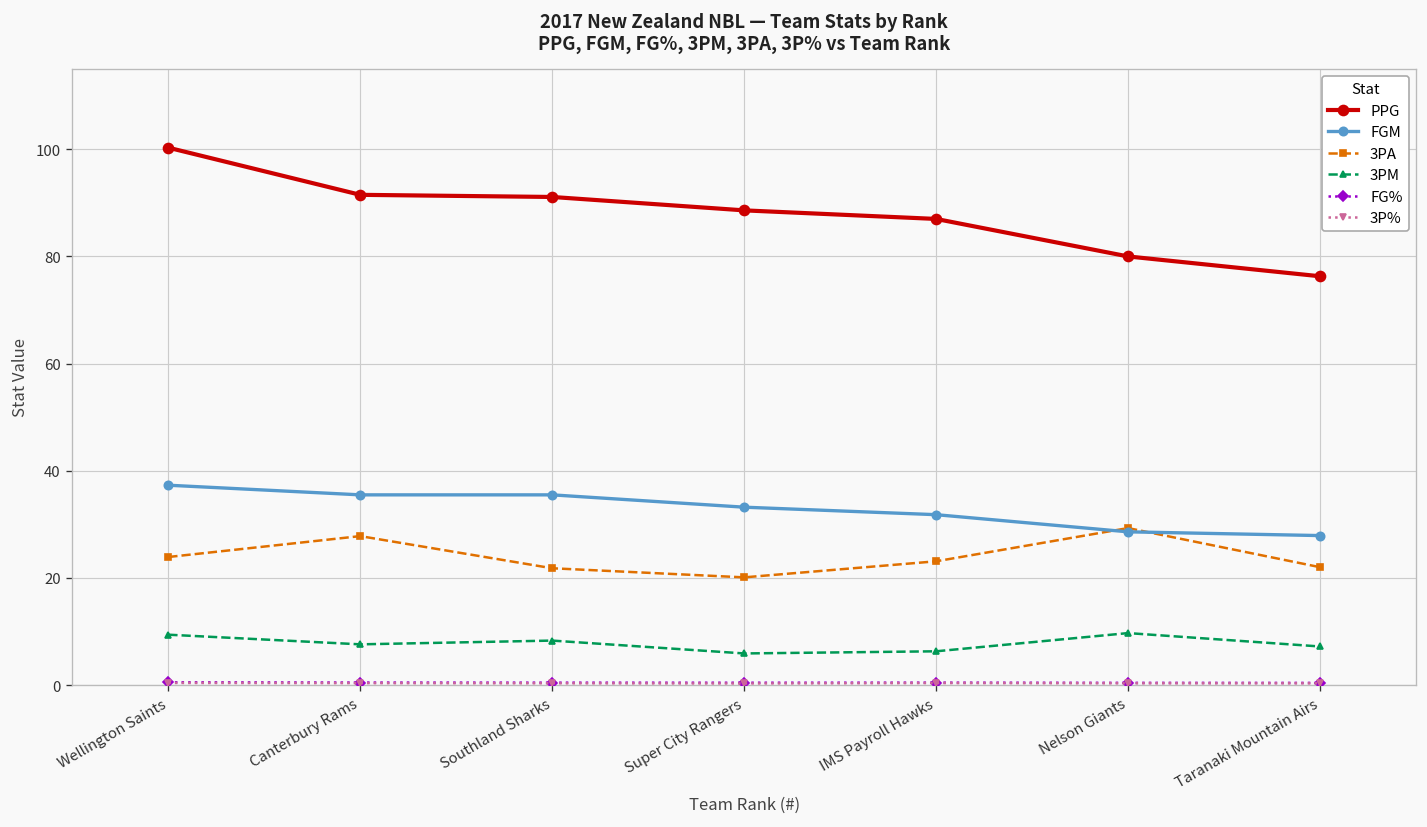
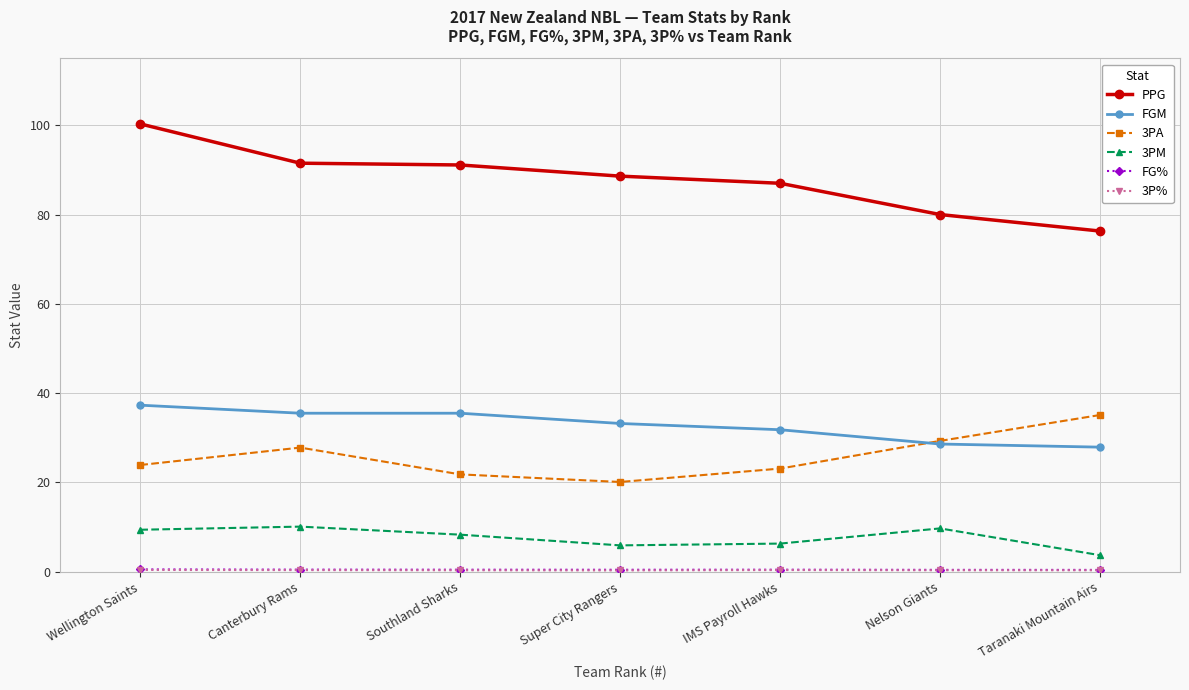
3PM, Canterbury Rams: 8 -> 10
3PA, Taranaki Mountain Airs: 22 -> 35
3PM, Taranaki Mountain Airs: 7 -> 4
